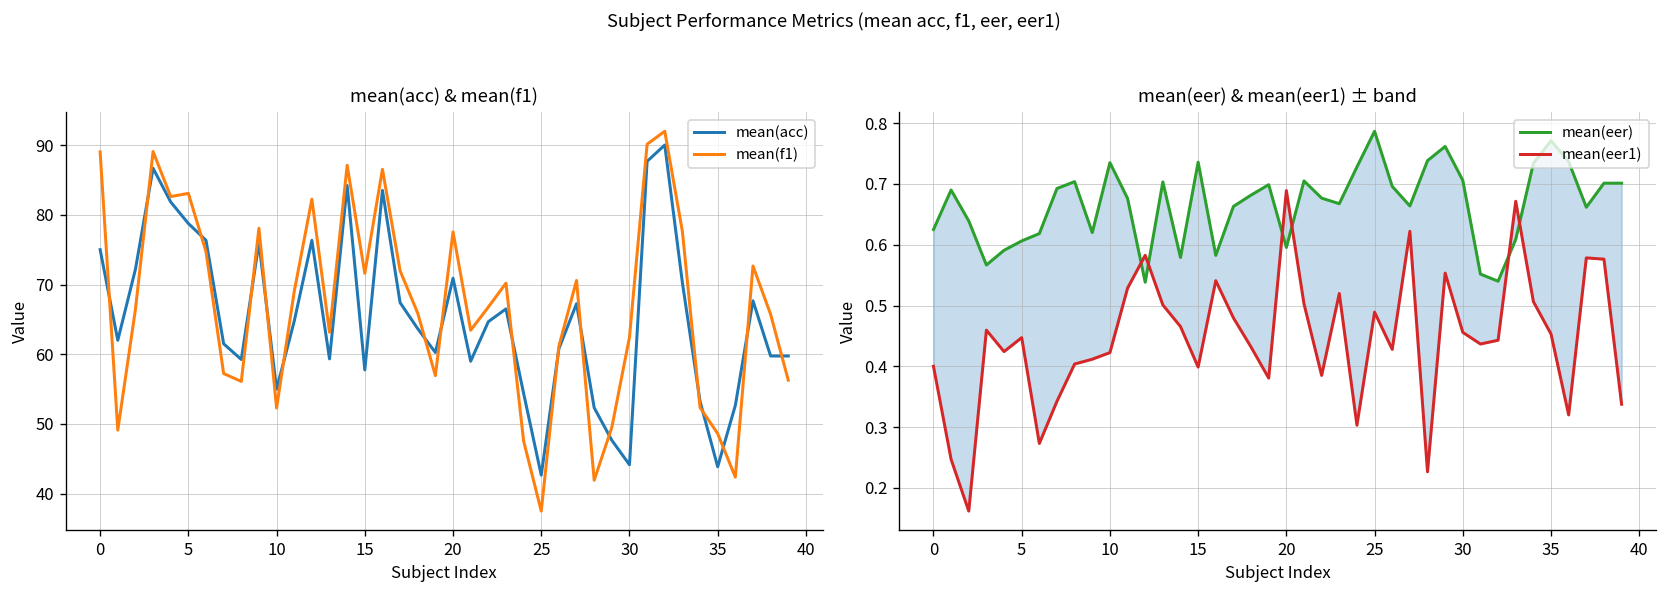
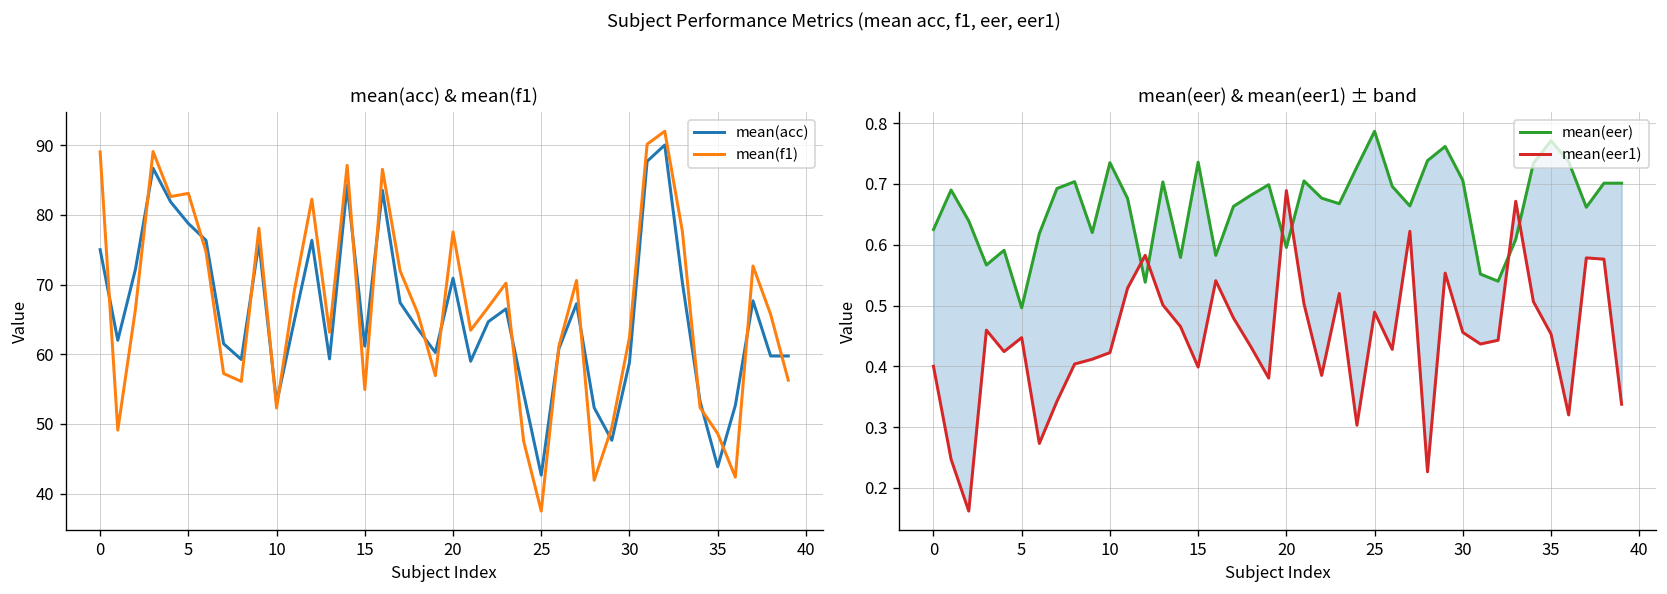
mean(acc) & mean(f1), mean(acc), 10: 55 -> 53
mean(acc) & mean(f1), mean(acc), 15: 58 -> 61
mean(acc) & mean(f1), mean(f1), 15: 72 -> 55
mean(acc) & mean(f1), mean(acc), 30: 44 -> 59
mean(eer) & mean(eer1) ± band, mean(eer), 5: 0.61 -> 0.50
